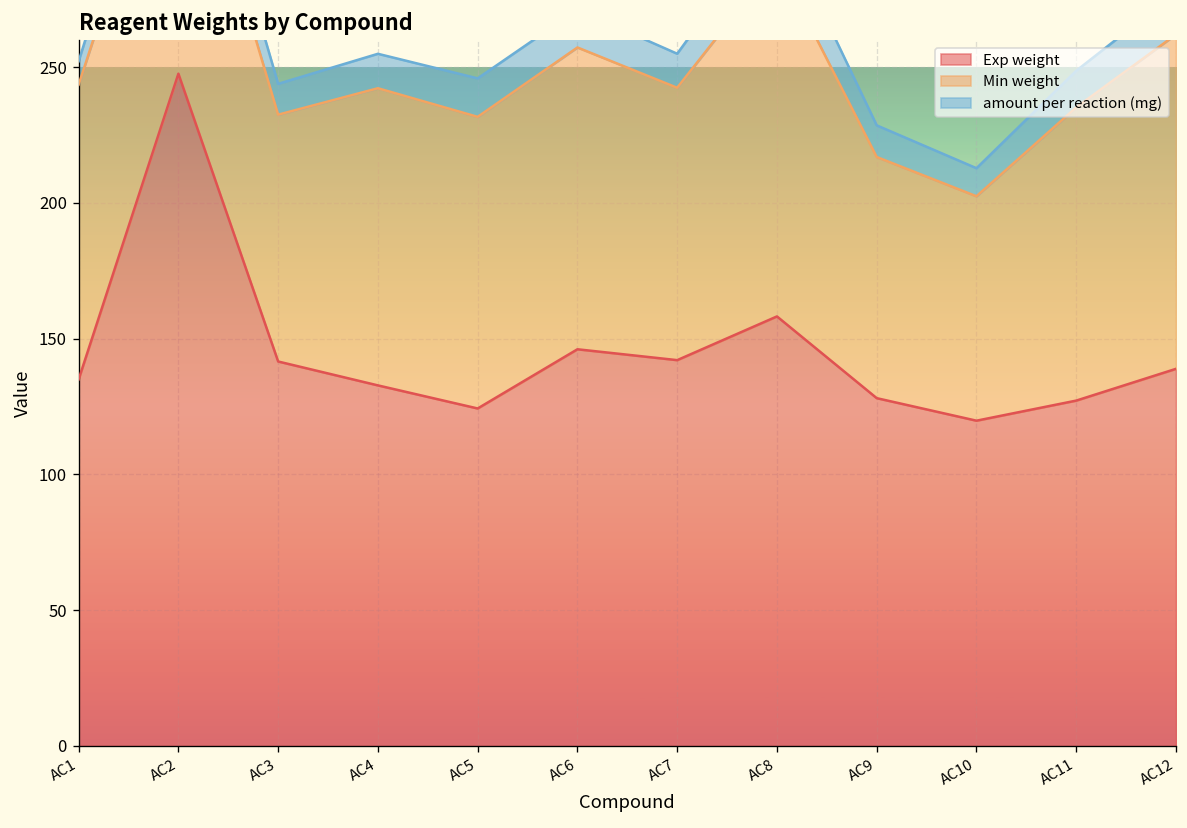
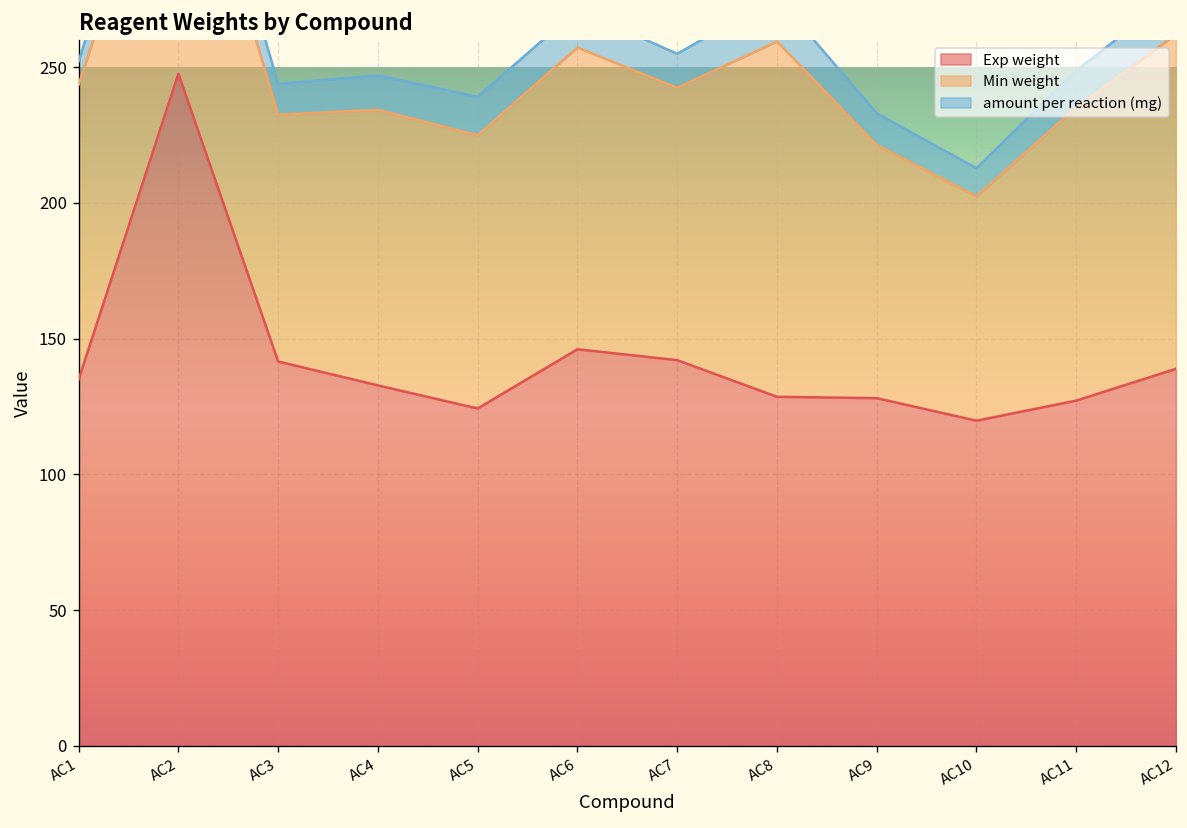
Min weight, AC4: 109 -> 101
Min weight, AC5: 107 -> 101
Exp weight, AC8: 158 -> 129
Min weight, AC9: 89 -> 93
